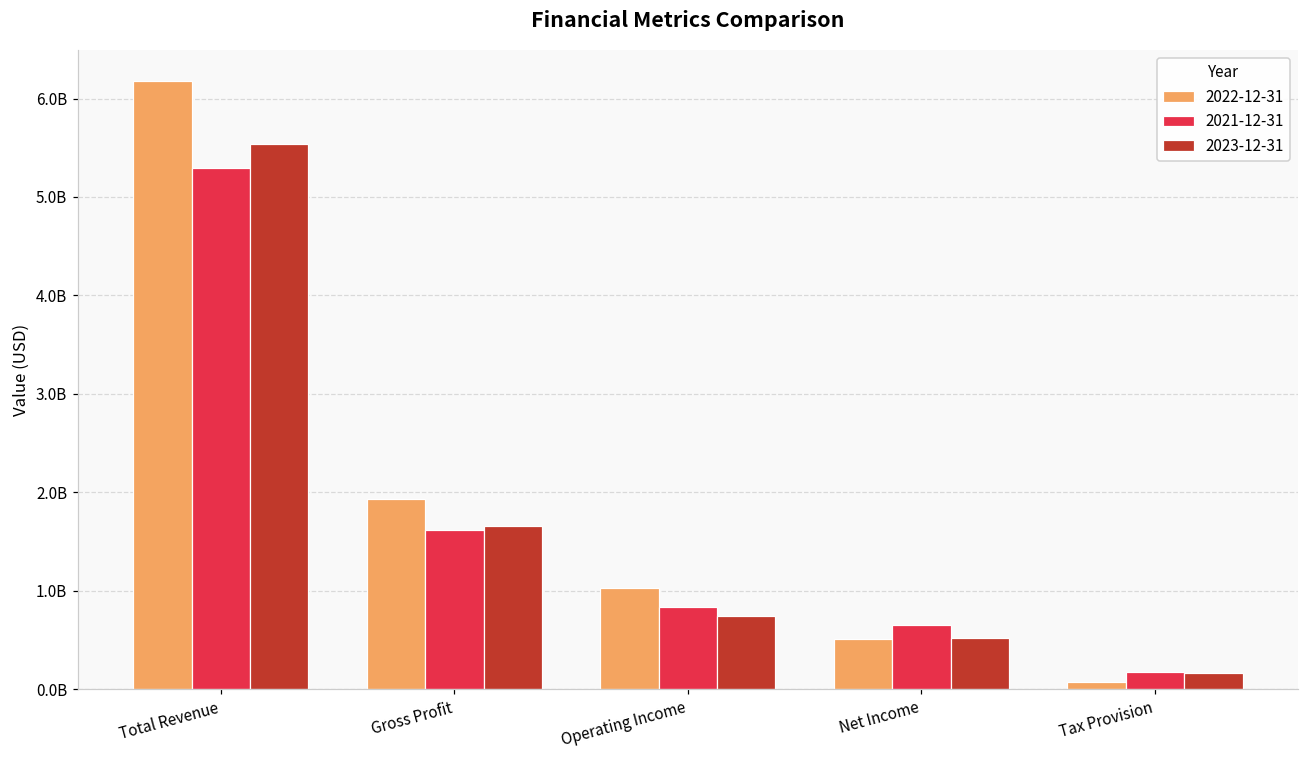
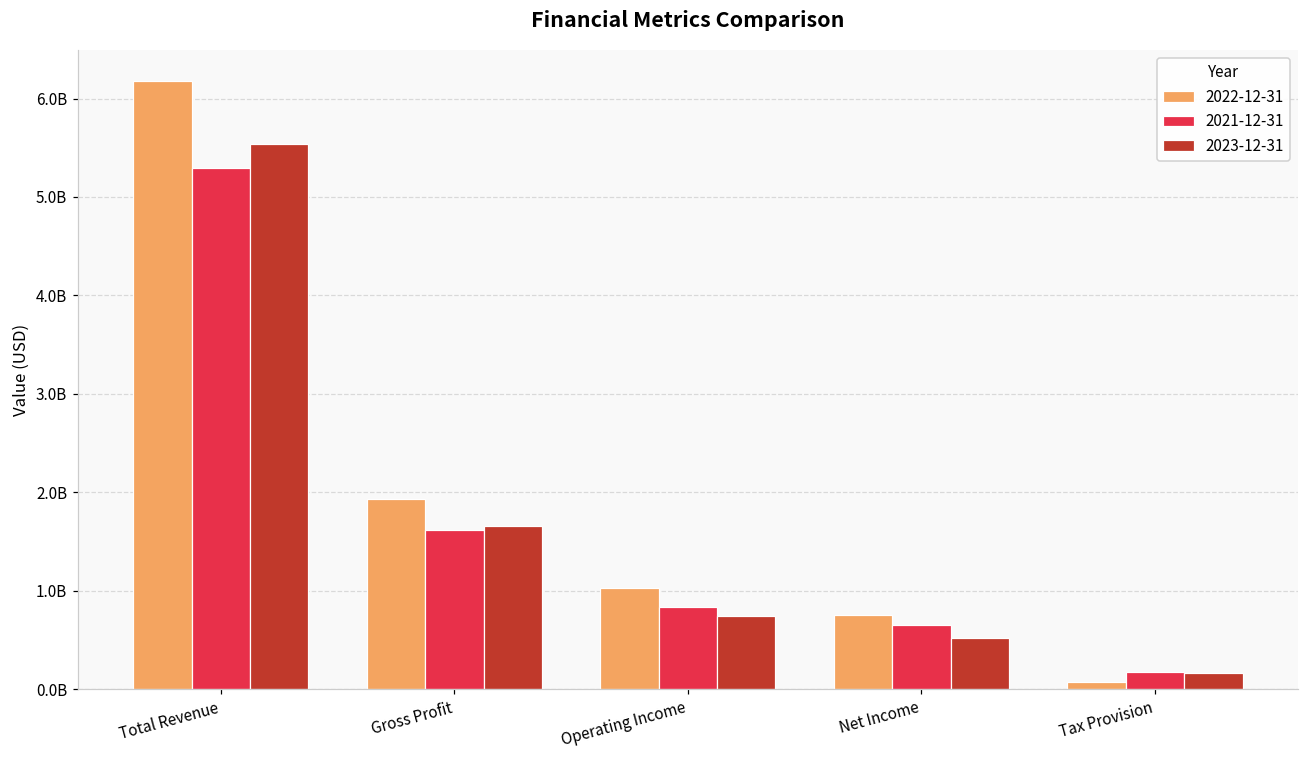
2022-12-31, Net Income: 500000000 -> 700000000
